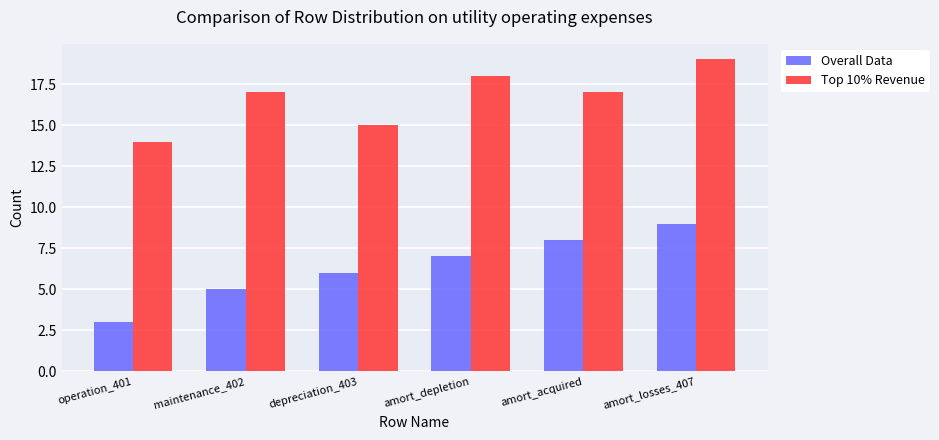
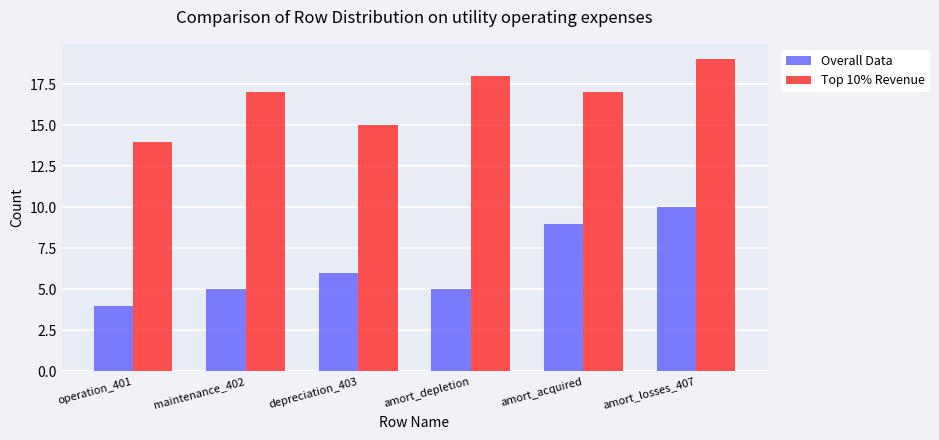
Overall Data, operation_401: 3 -> 4
Overall Data, amort_depletion: 7 -> 5
Overall Data, amort_acquired: 8 -> 9
Overall Data, amort_losses_407: 9 -> 10
